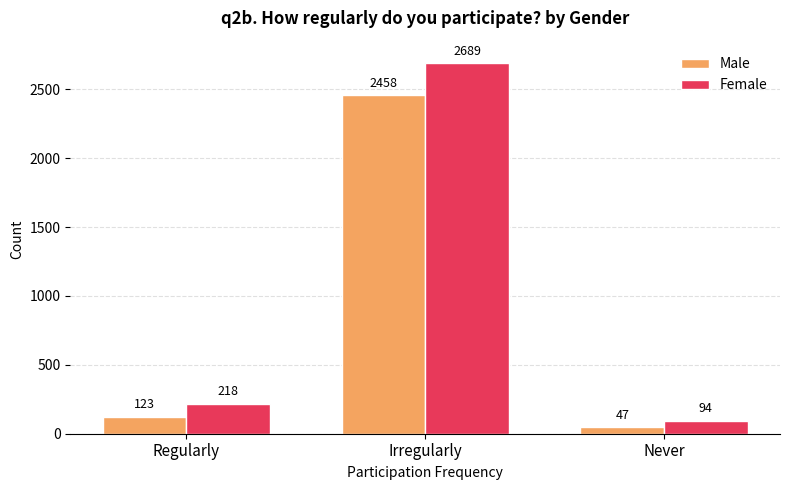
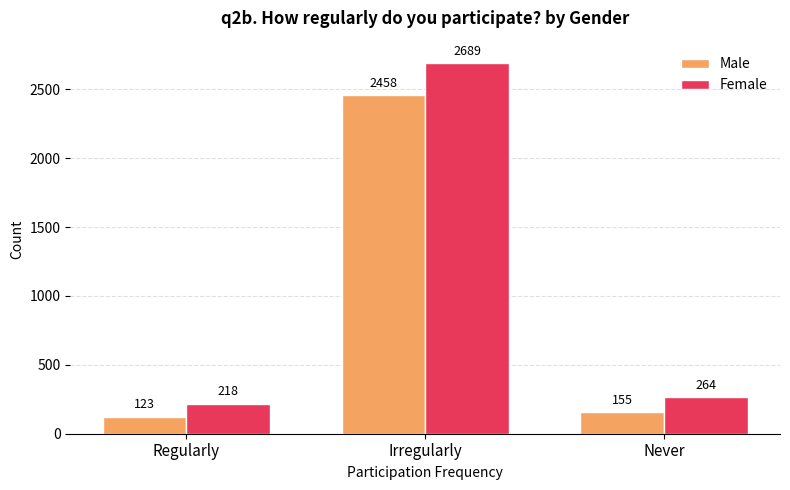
Male, Never: 47 -> 155
Female, Never: 94 -> 264
